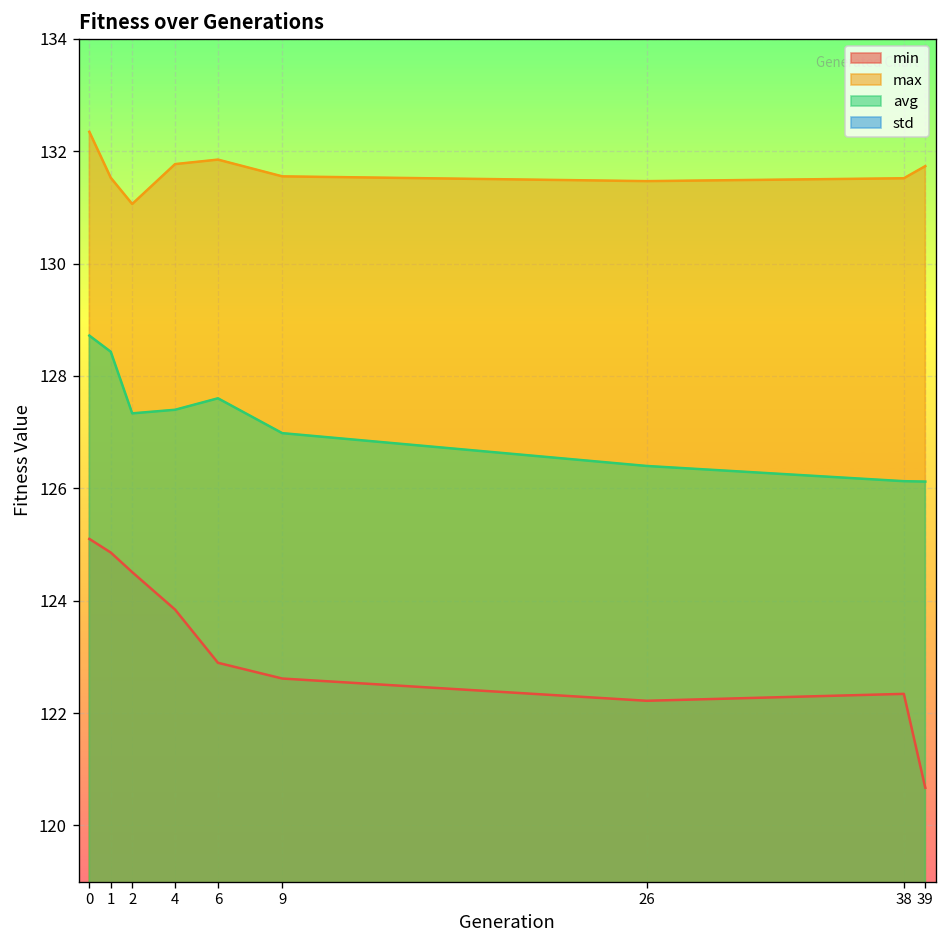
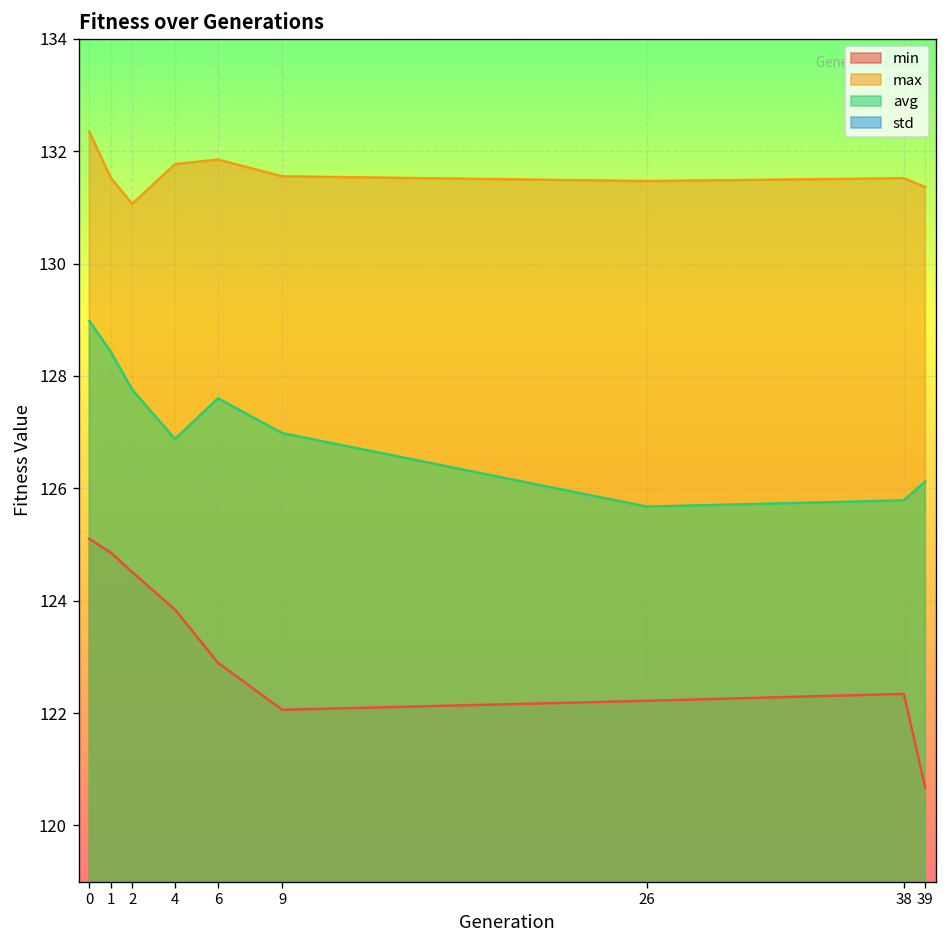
avg, 0: 128.7 -> 129.0
avg, 2: 127.3 -> 127.8
avg, 4: 127.4 -> 126.9
min, 9: 122.6 -> 122.1
avg, 26: 126.4 -> 125.7
avg, 38: 126.1 -> 125.8
max, 39: 131.7 -> 131.4
